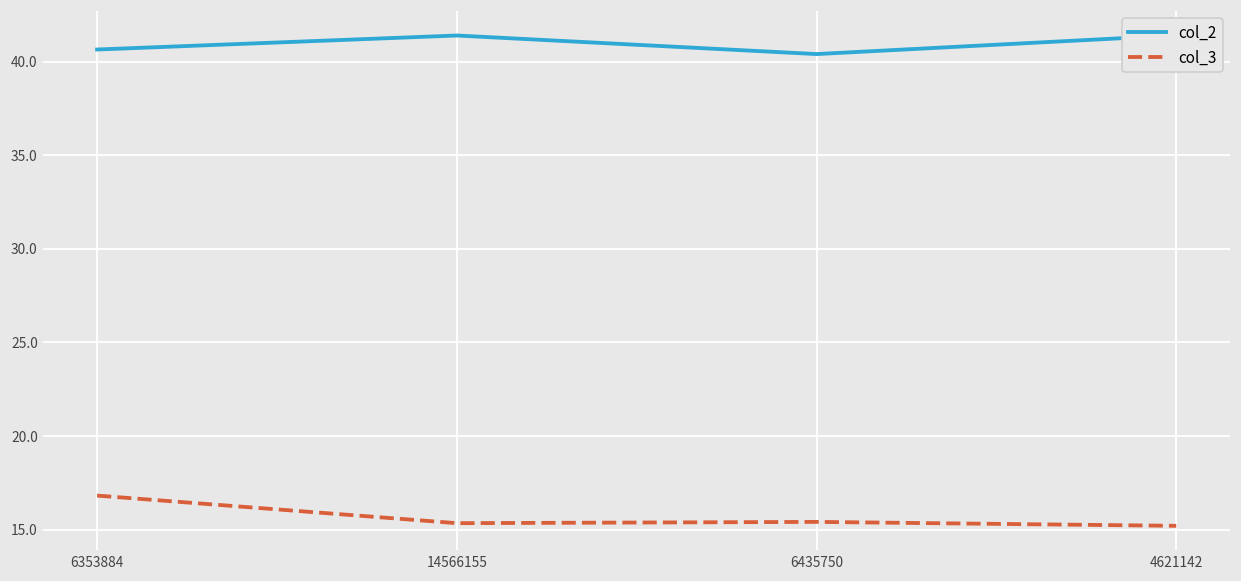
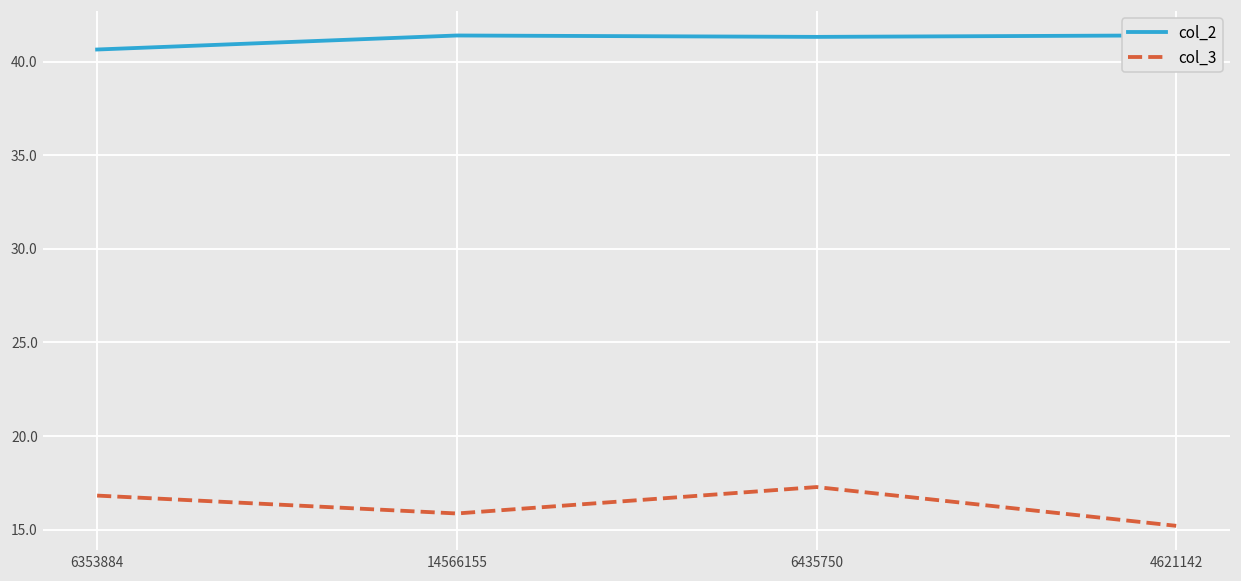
col_3, 14566155: 15.3 -> 15.9
col_2, 6435750: 40.4 -> 41.3
col_3, 6435750: 15.4 -> 17.3
